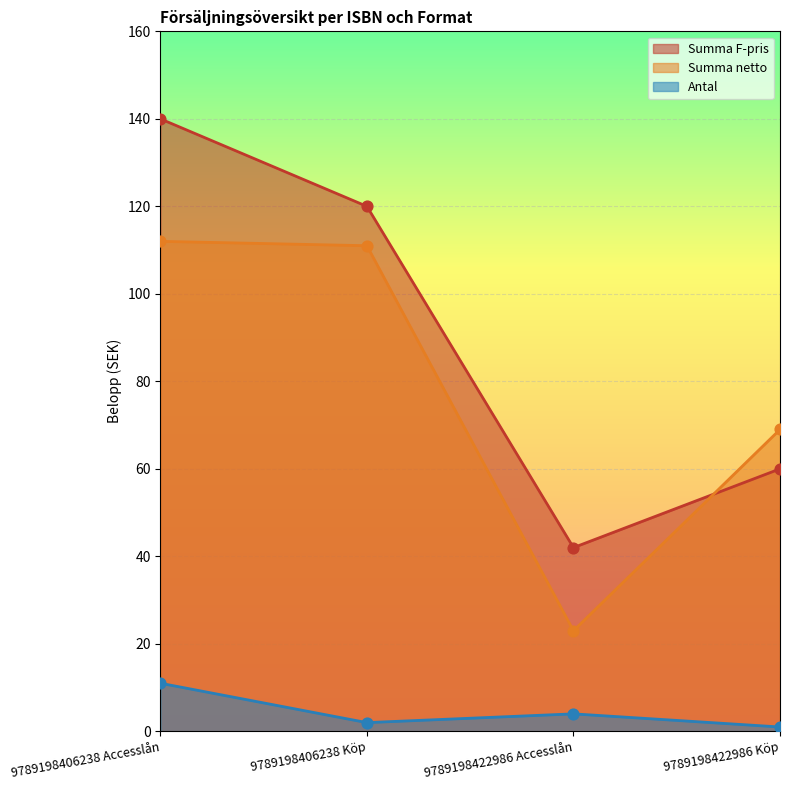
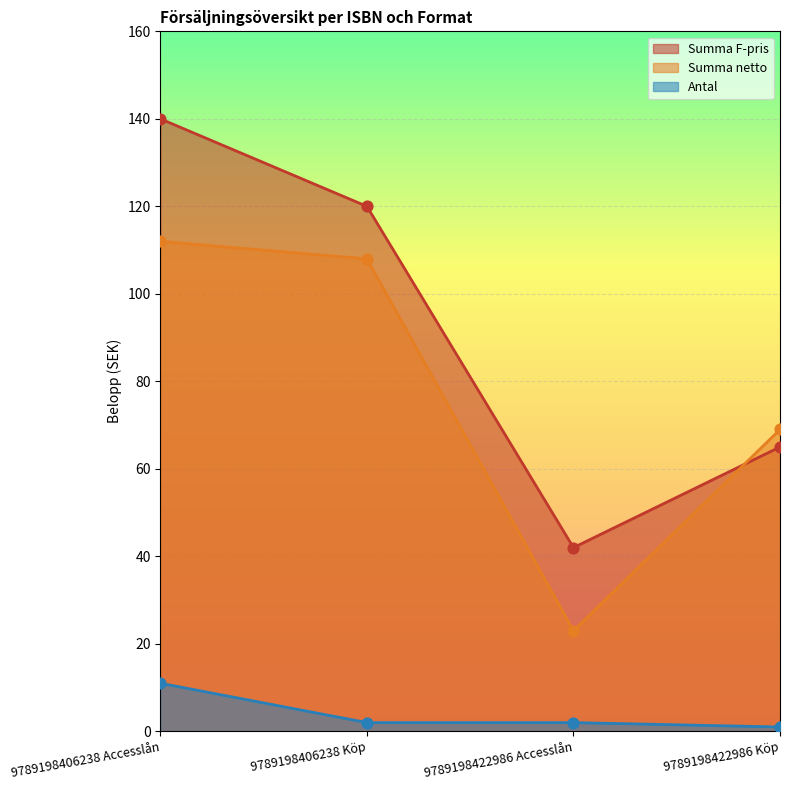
Summa netto, 9789198406238 Köp: 111 -> 108
Antal, 9789198422986 Accesslån: 4 -> 2
Summa F-pris, 9789198422986 Köp: 60 -> 65
